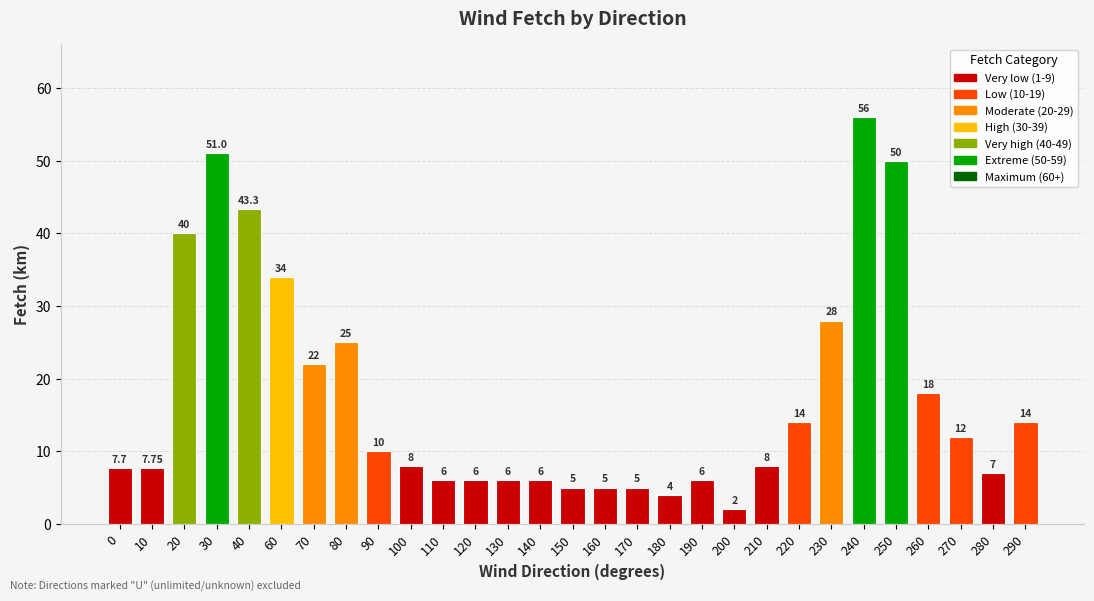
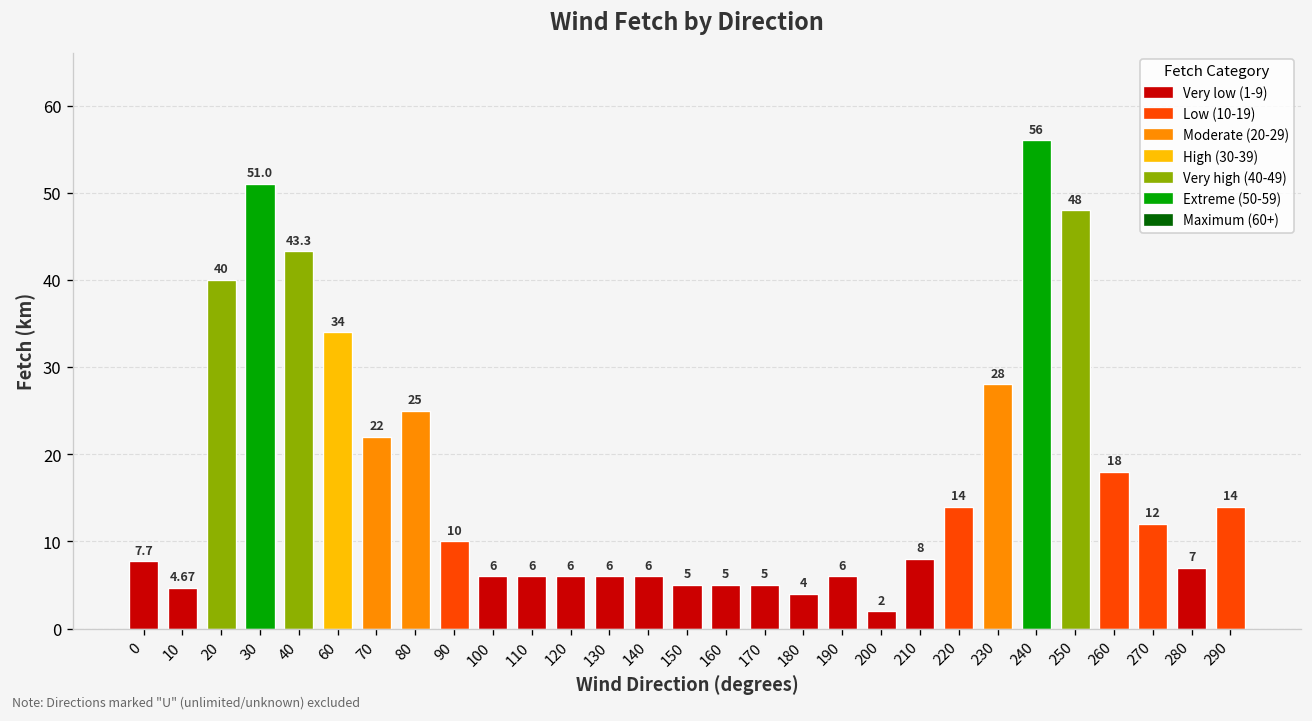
10: 7.75 -> 4.67
100: 8 -> 6
250: 50 -> 48
